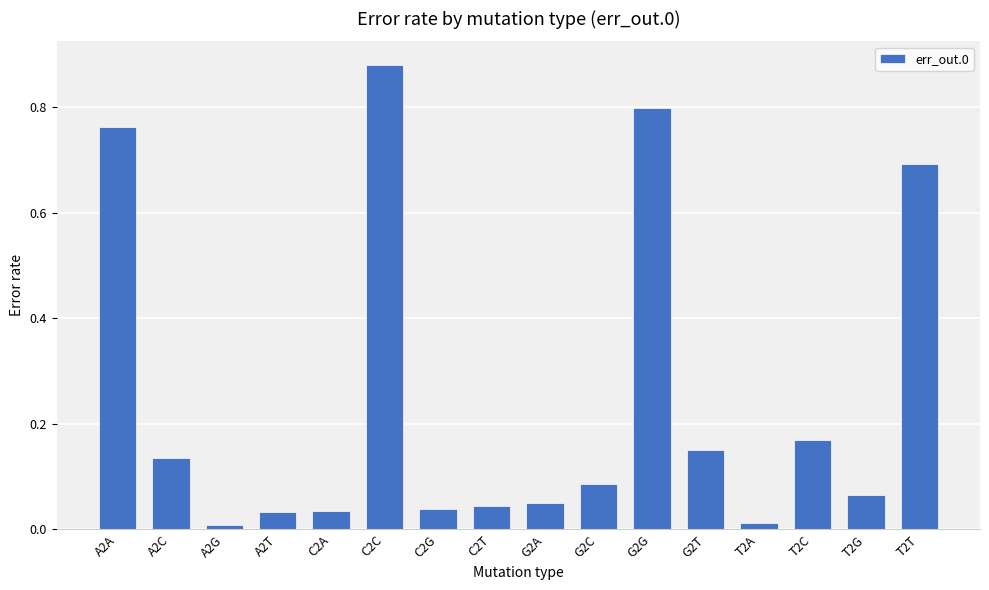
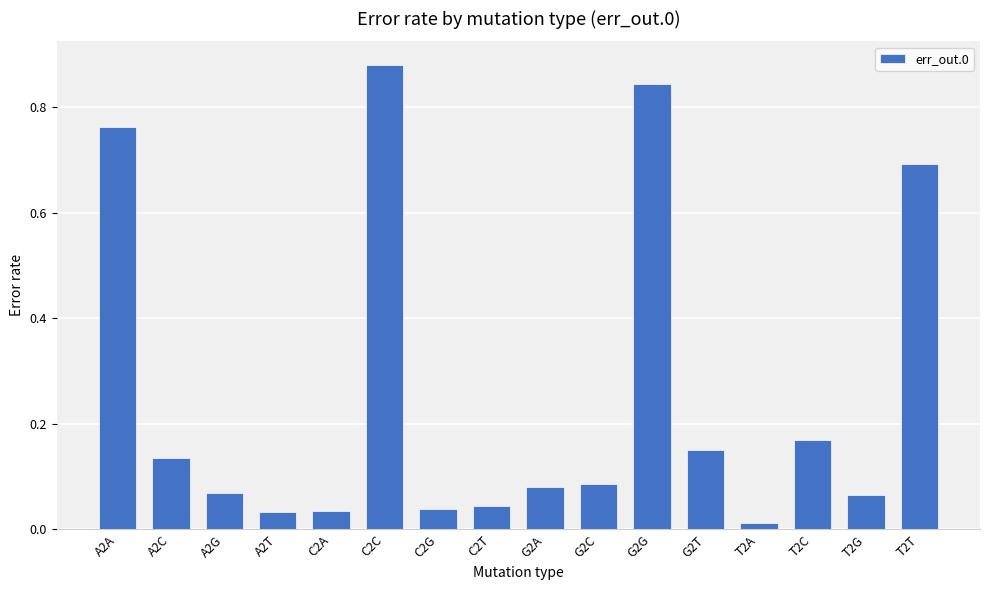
A2G: 0.01 -> 0.07
G2A: 0.05 -> 0.08
G2G: 0.80 -> 0.84
